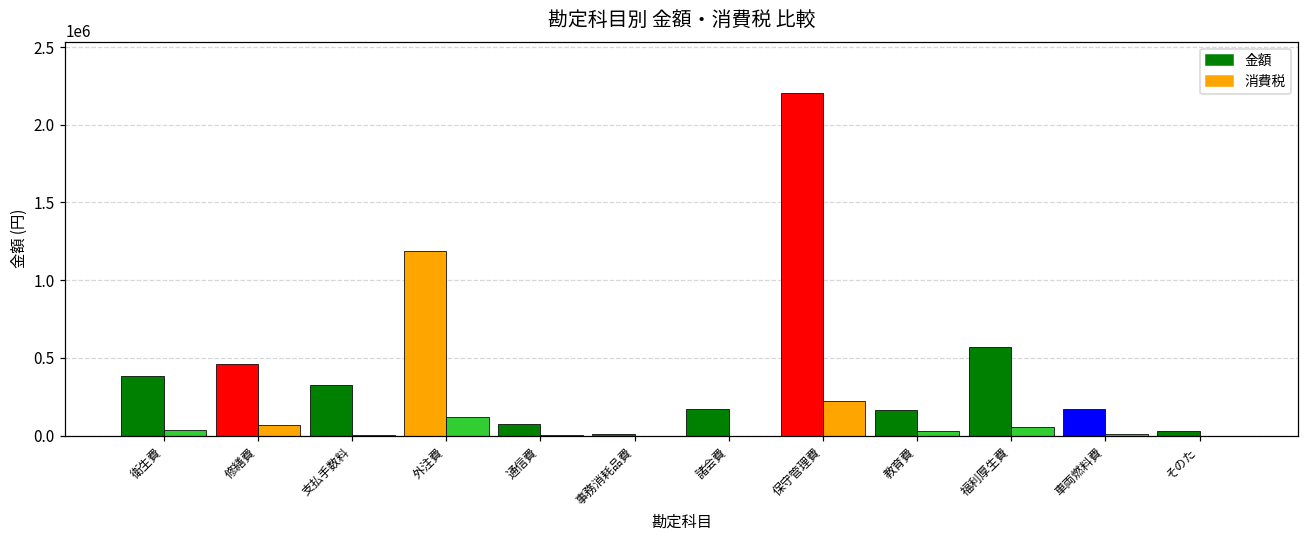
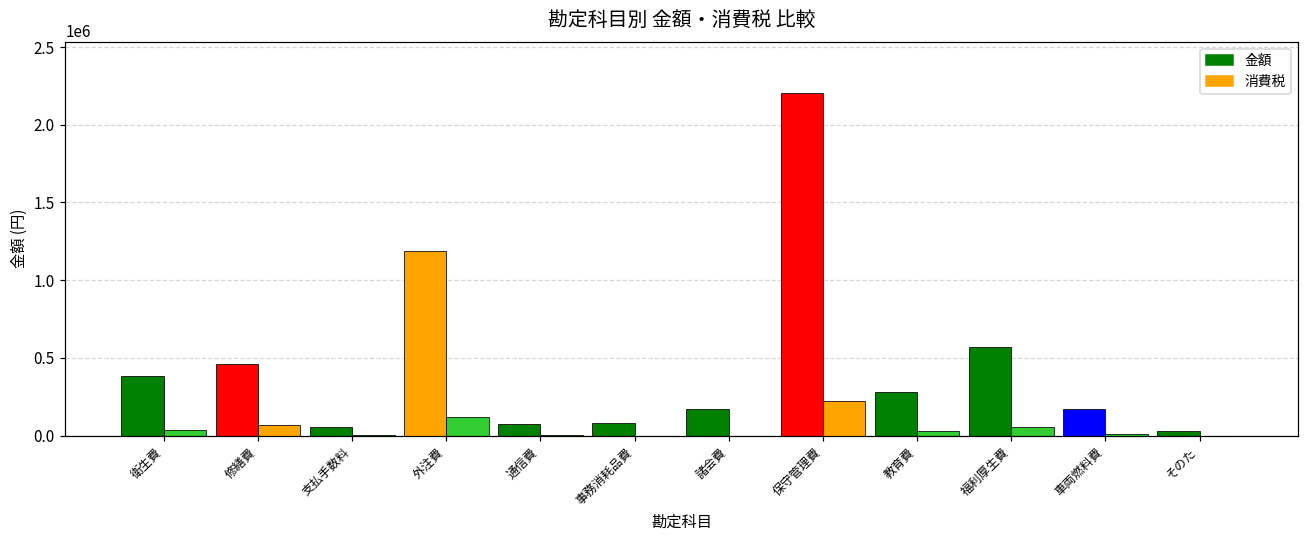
金額, 支払手数料: 330000 -> 50000
金額, 事務消耗品費: 10000 -> 80000
金額, 教育費: 160000 -> 280000
